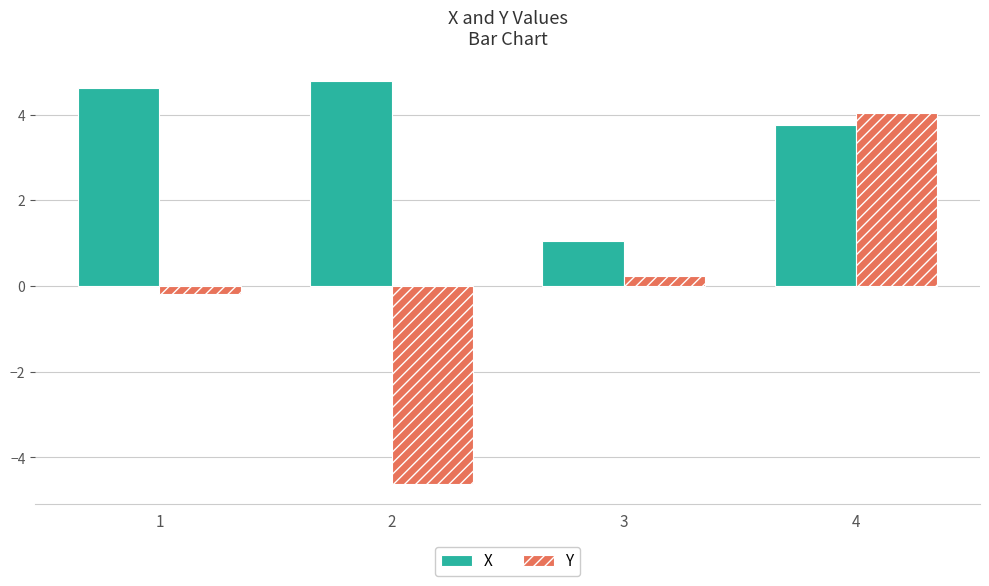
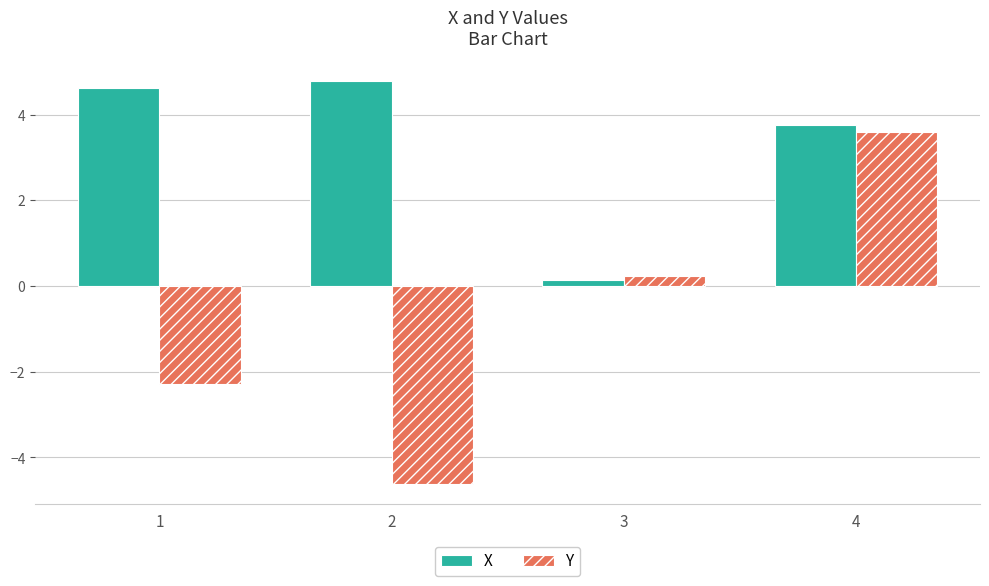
Y, 1: -0.2 -> -2.3
X, 3: 1.1 -> 0.2
Y, 4: 4.0 -> 3.6
